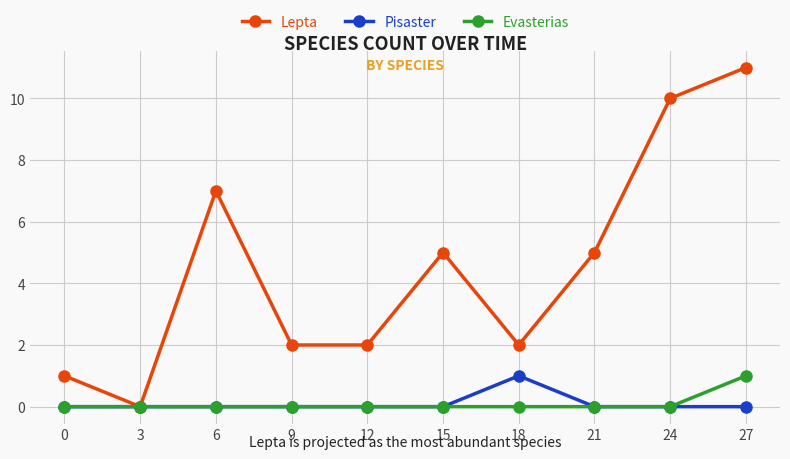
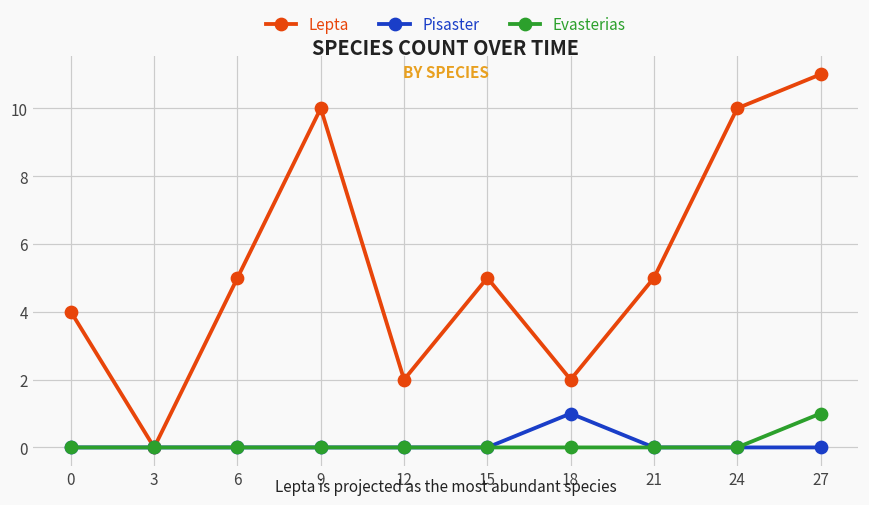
Lepta, 0: 1 -> 4
Lepta, 6: 7 -> 5
Lepta, 9: 2 -> 10
